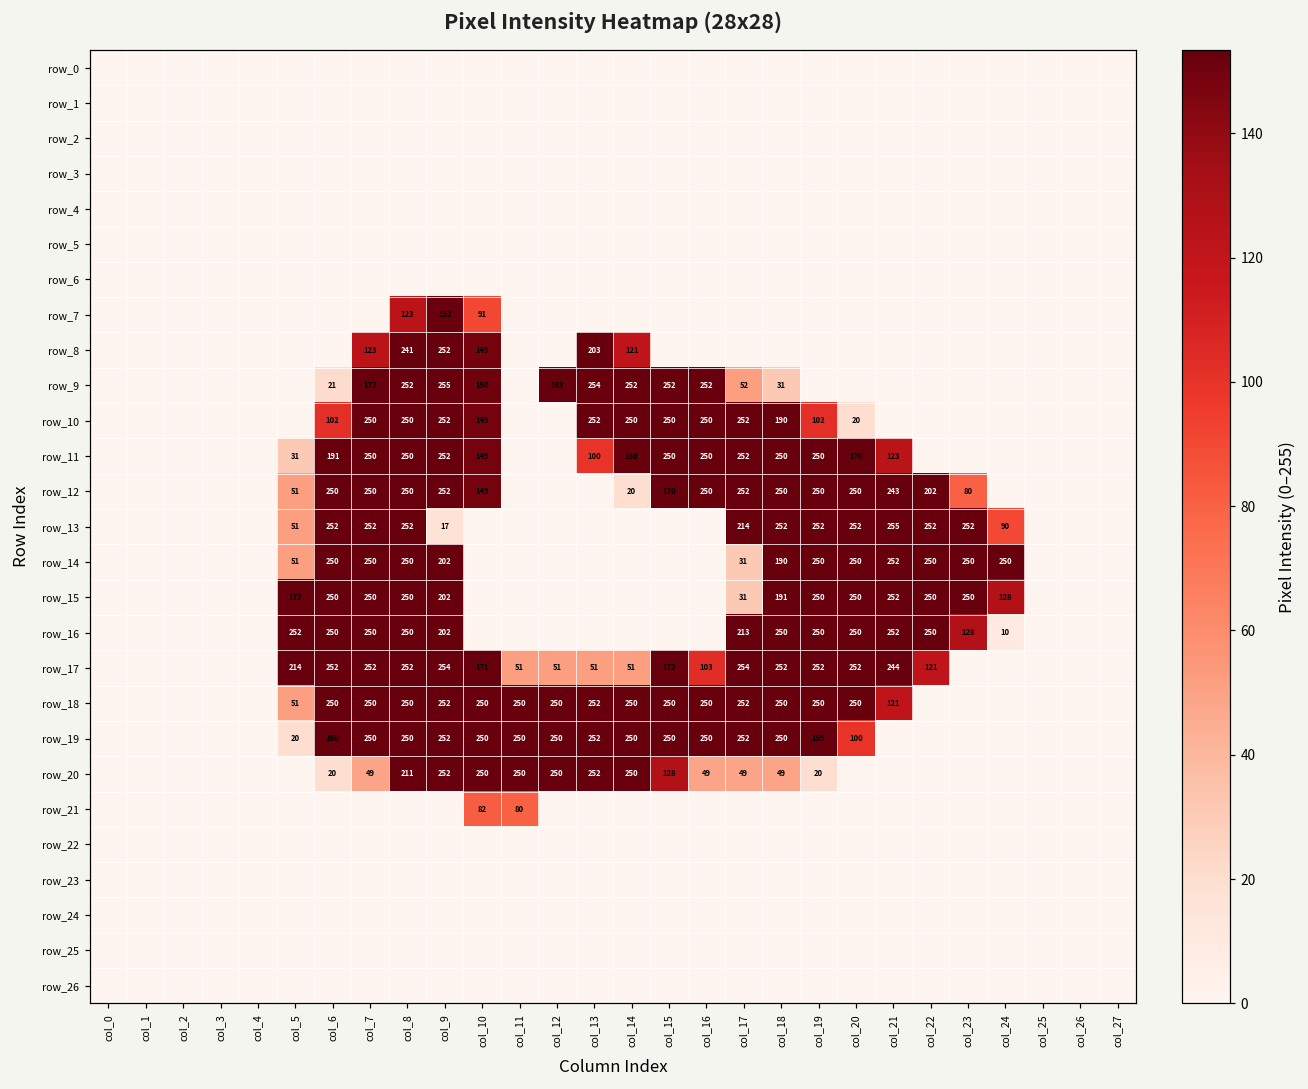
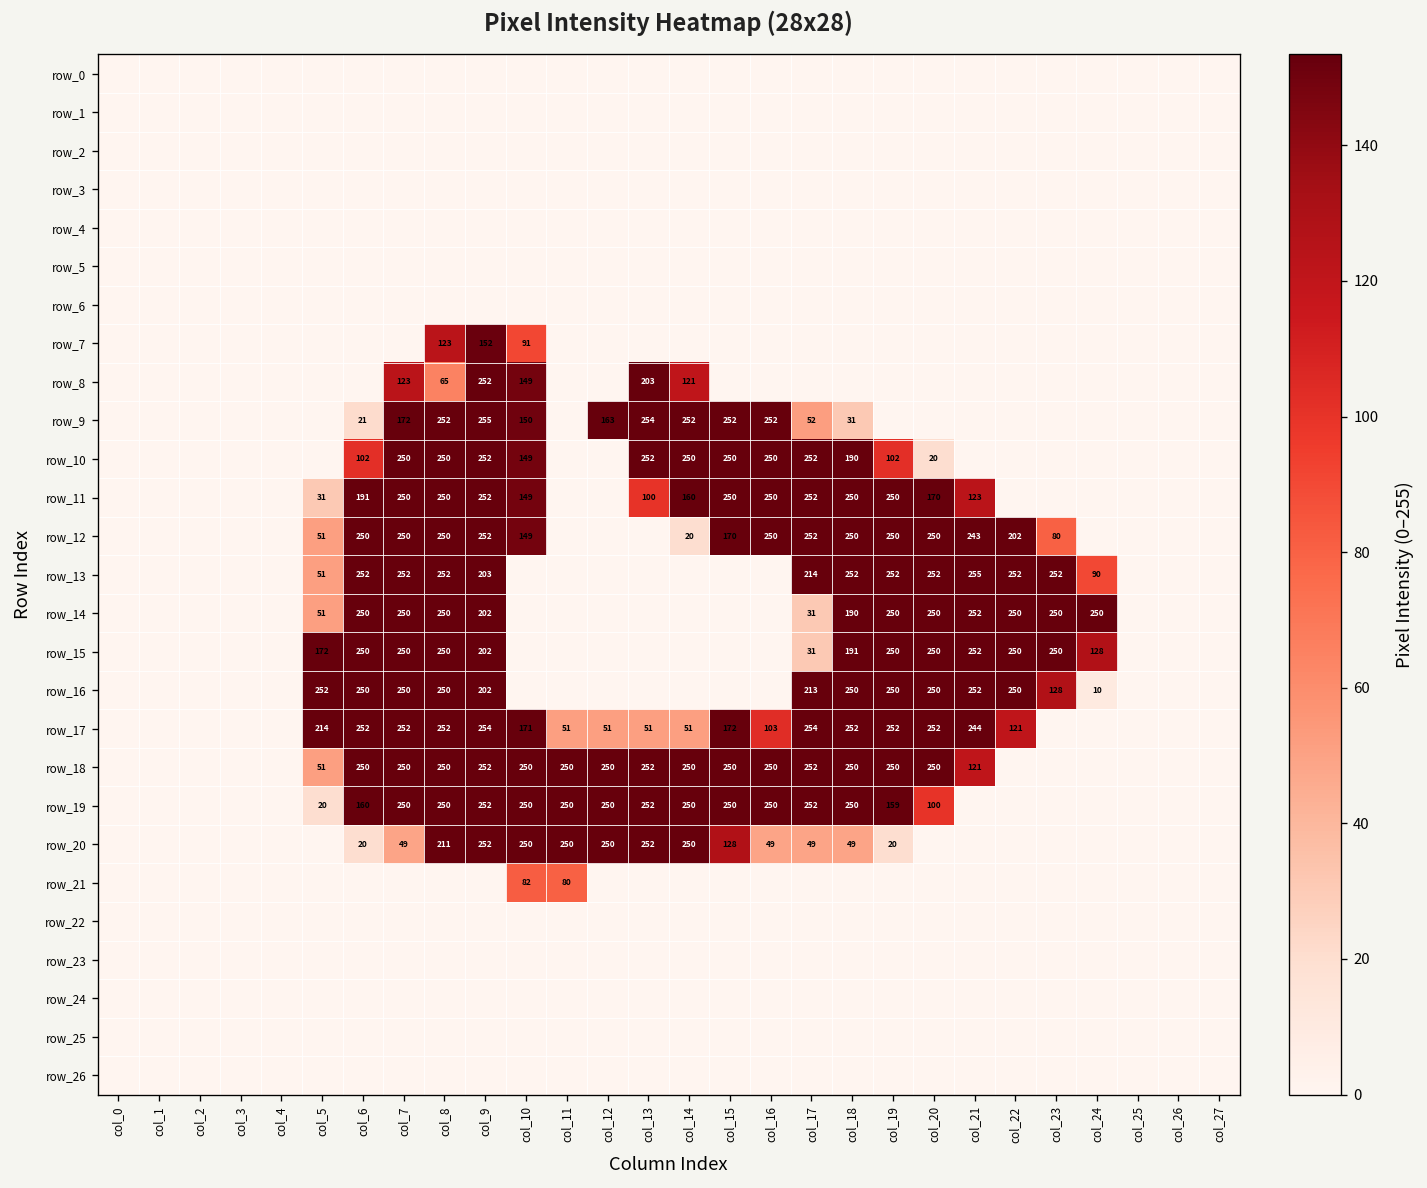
row_8, col_8: 241 -> 65
row_13, col_9: 17 -> 203
